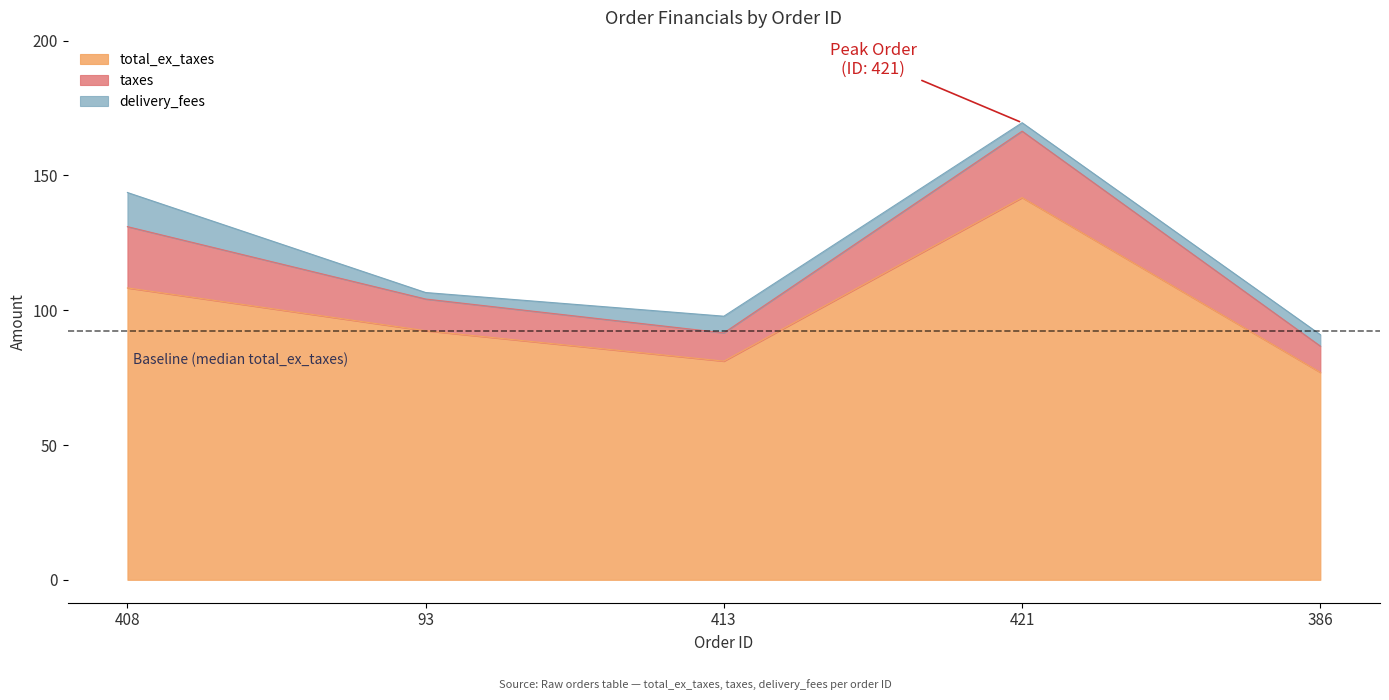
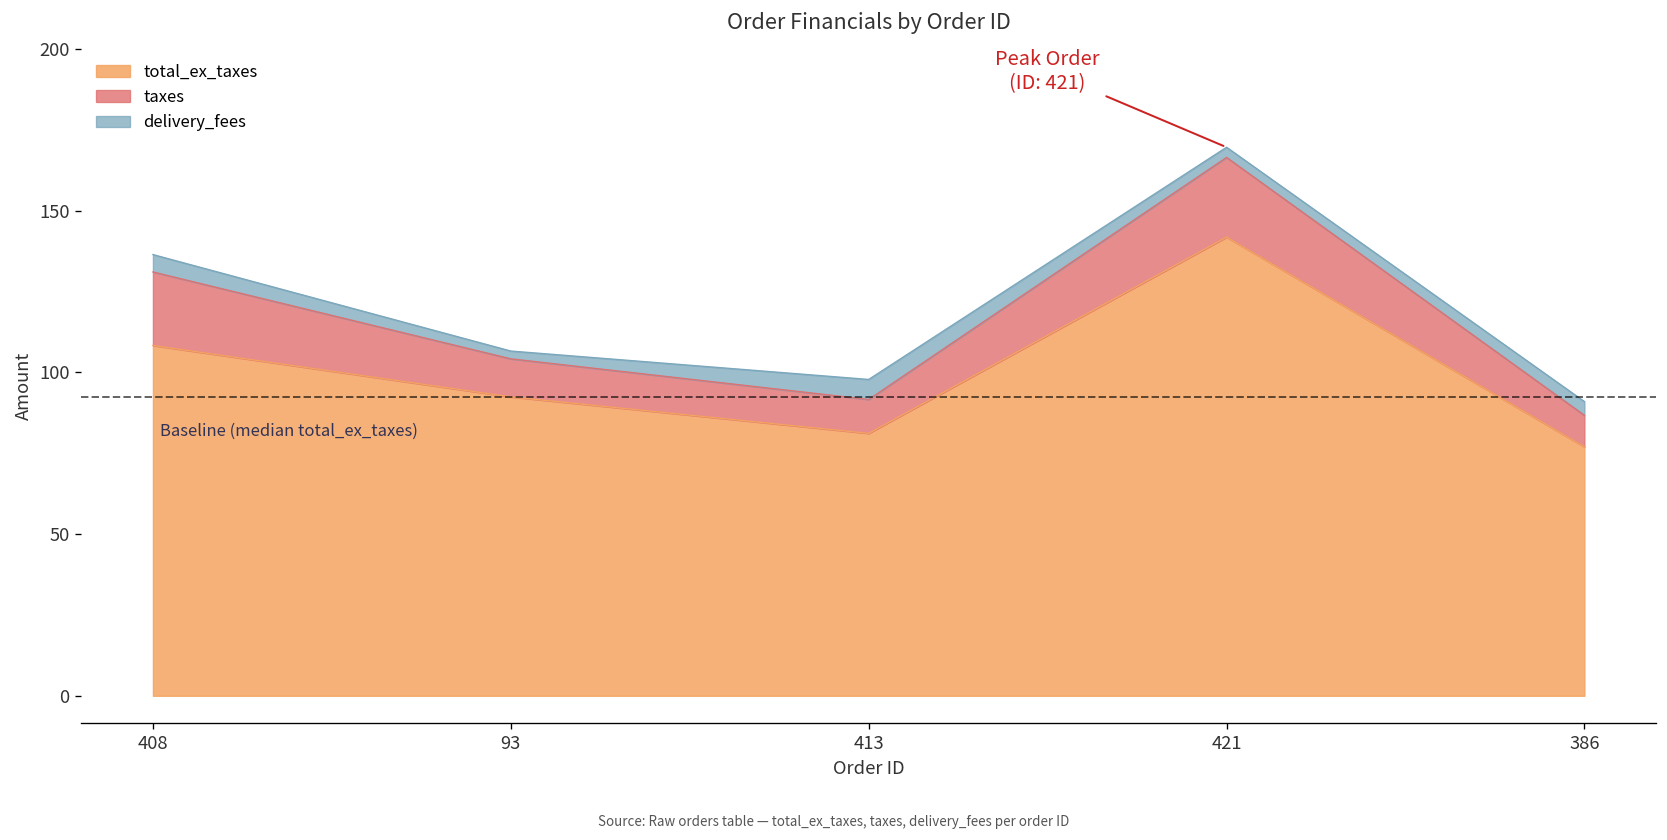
delivery_fees, 408: 13 -> 5
